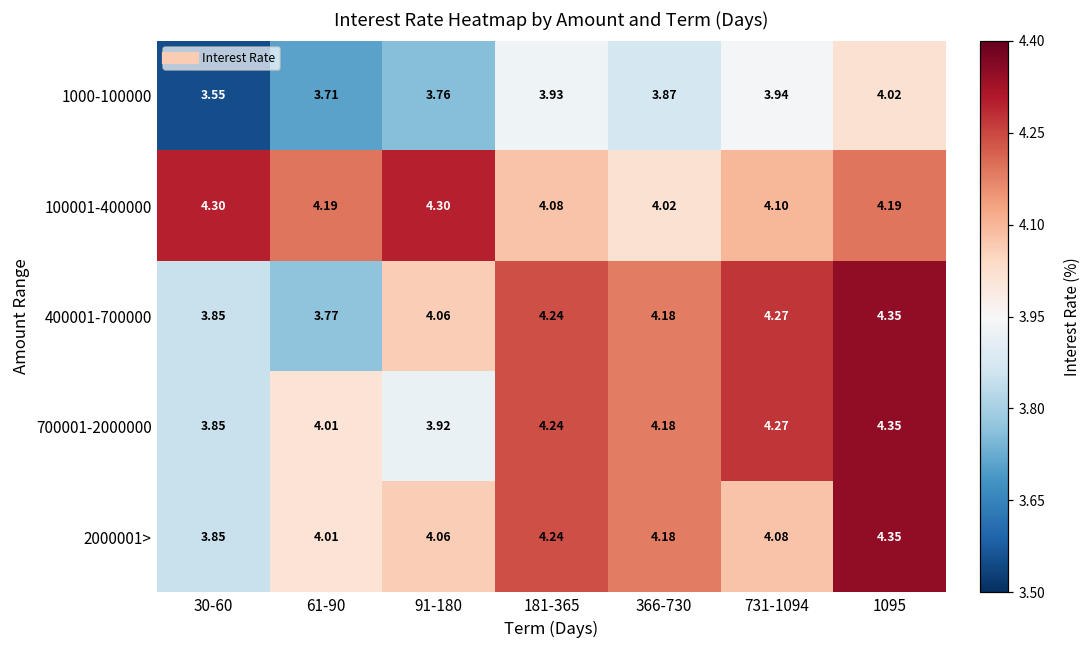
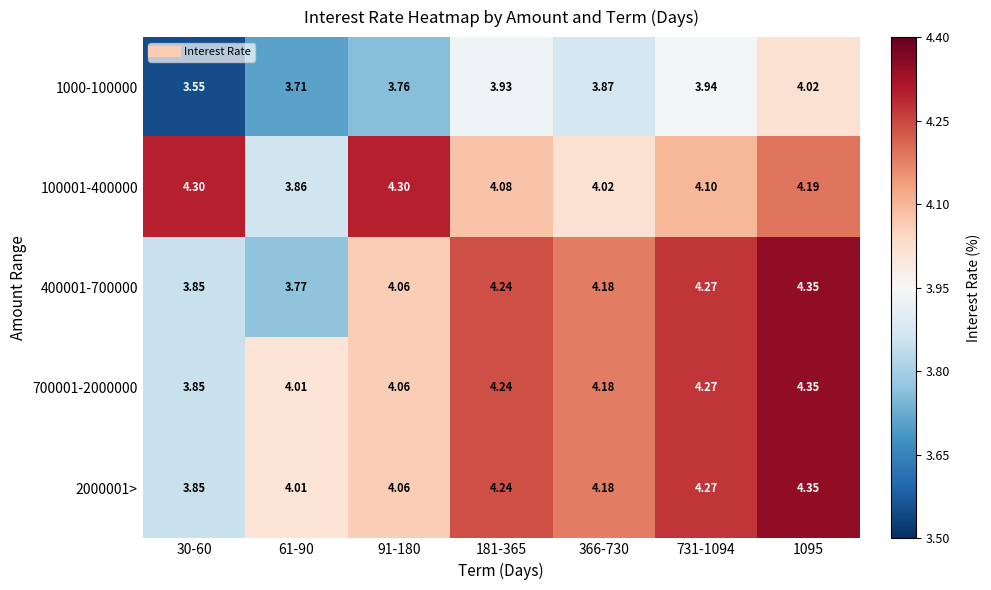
100001-400000, 61-90: 4.19 -> 3.86
700001-2000000, 91-180: 3.92 -> 4.06
2000001>, 731-1094: 4.08 -> 4.27
